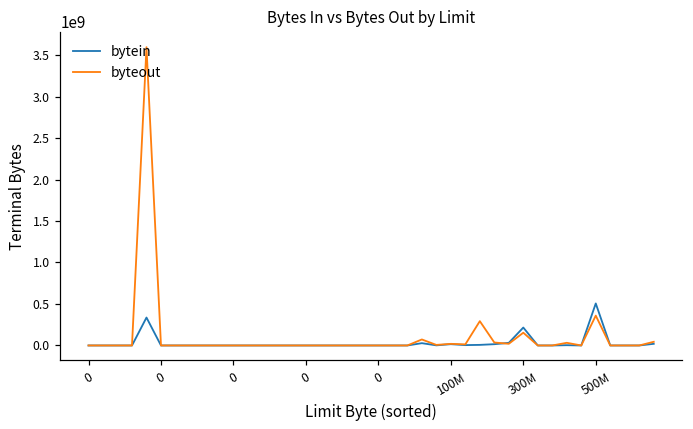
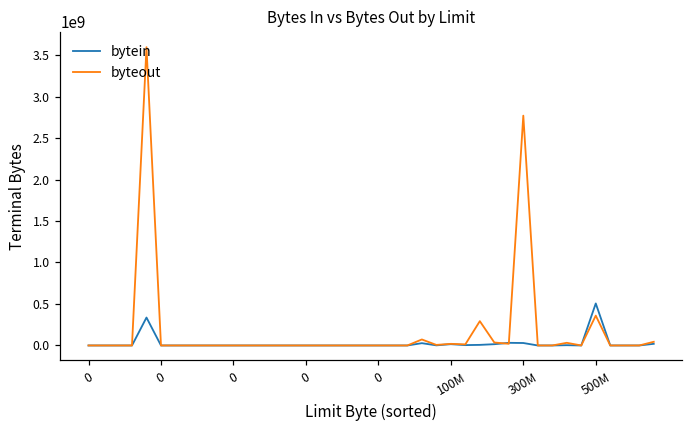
bytein, 300M: 200000000 -> 0
byteout, 300M: 200000000 -> 2800000000
